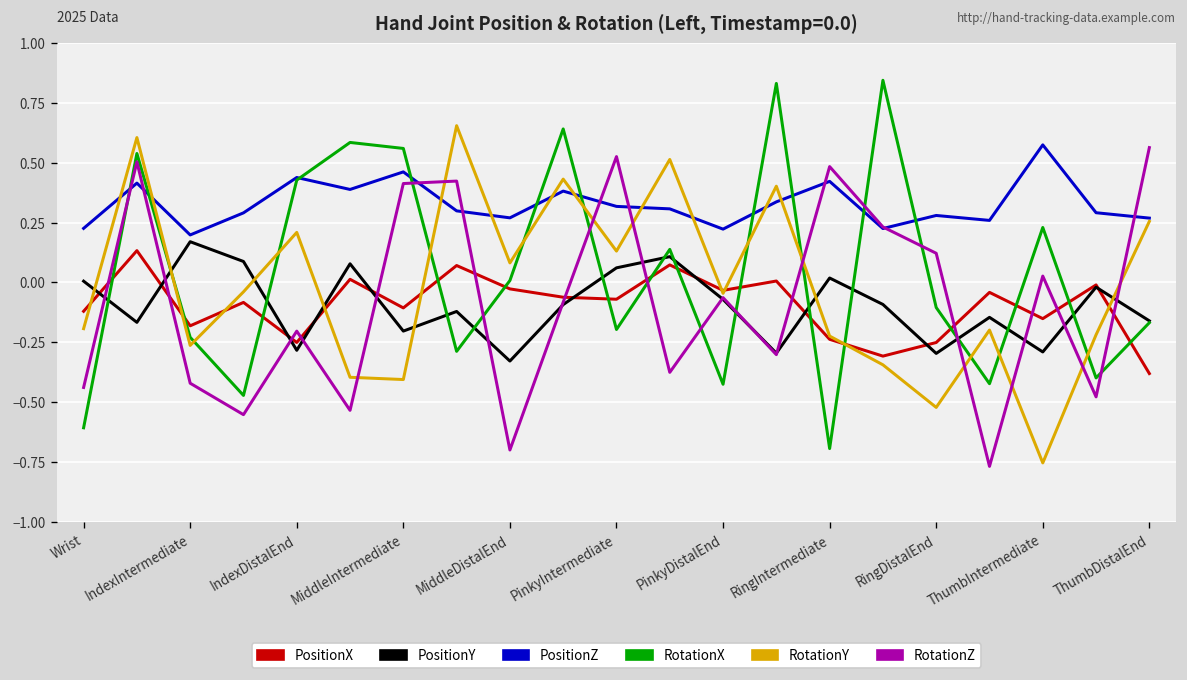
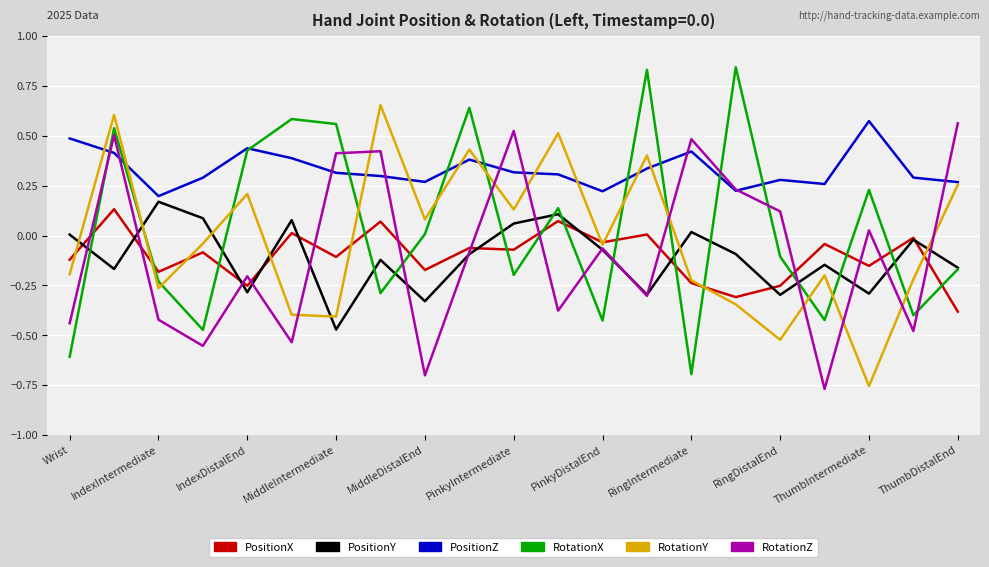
PositionZ, Wrist: 0.23 -> 0.49
PositionY, MiddleIntermediate: -0.20 -> -0.47
PositionZ, MiddleIntermediate: 0.46 -> 0.31
PositionX, MiddleDistalEnd: -0.03 -> -0.17
